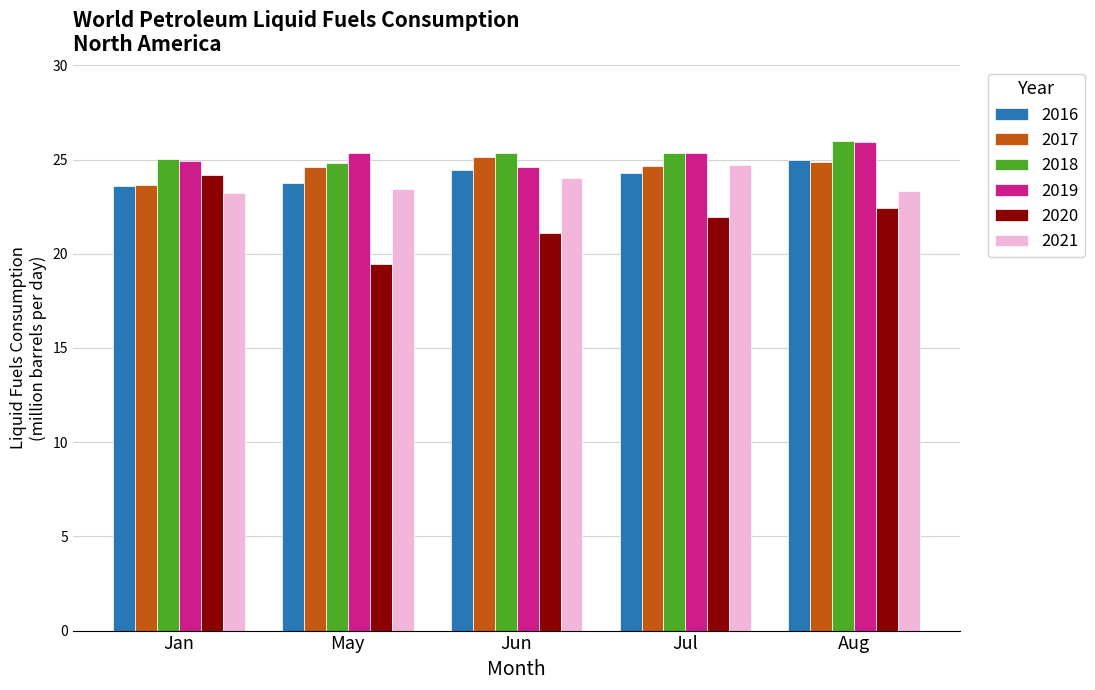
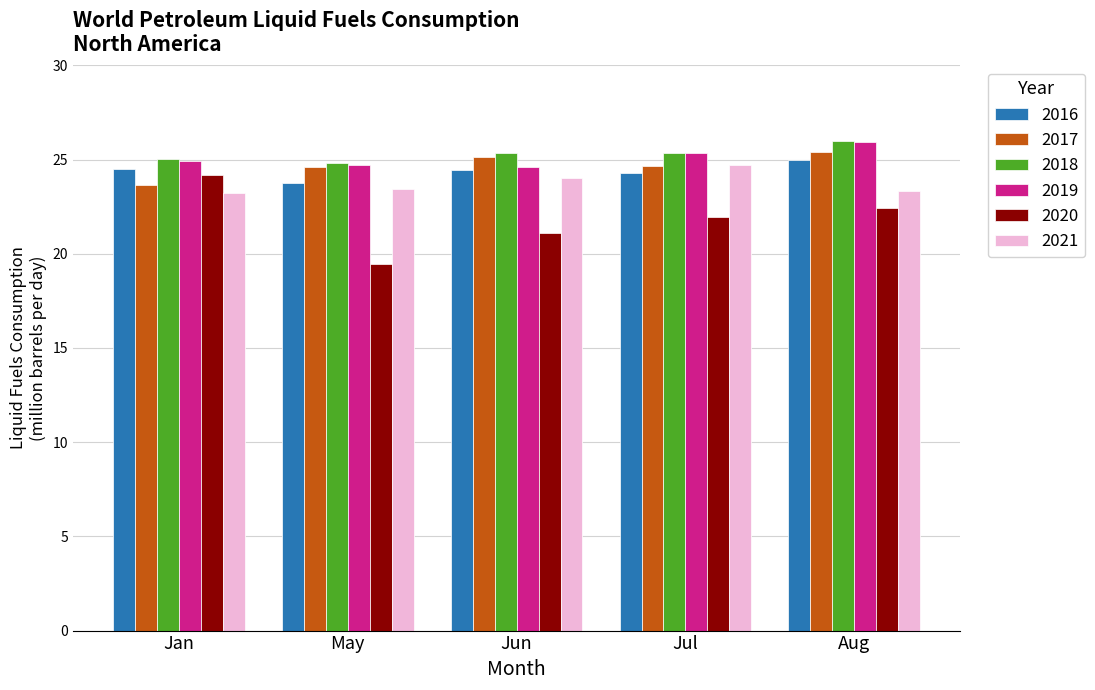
2016, Jan: 23.6 -> 24.5
2019, May: 25.4 -> 24.7
2017, Aug: 24.9 -> 25.4
